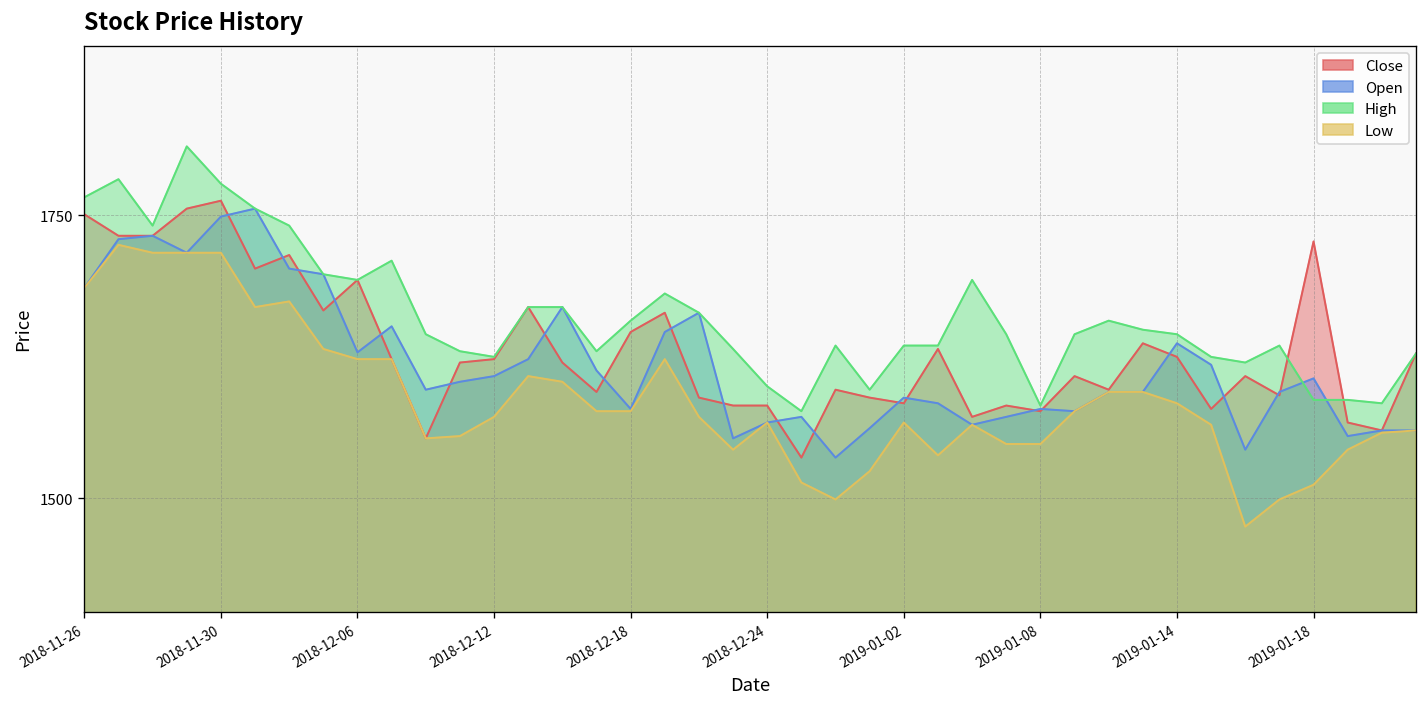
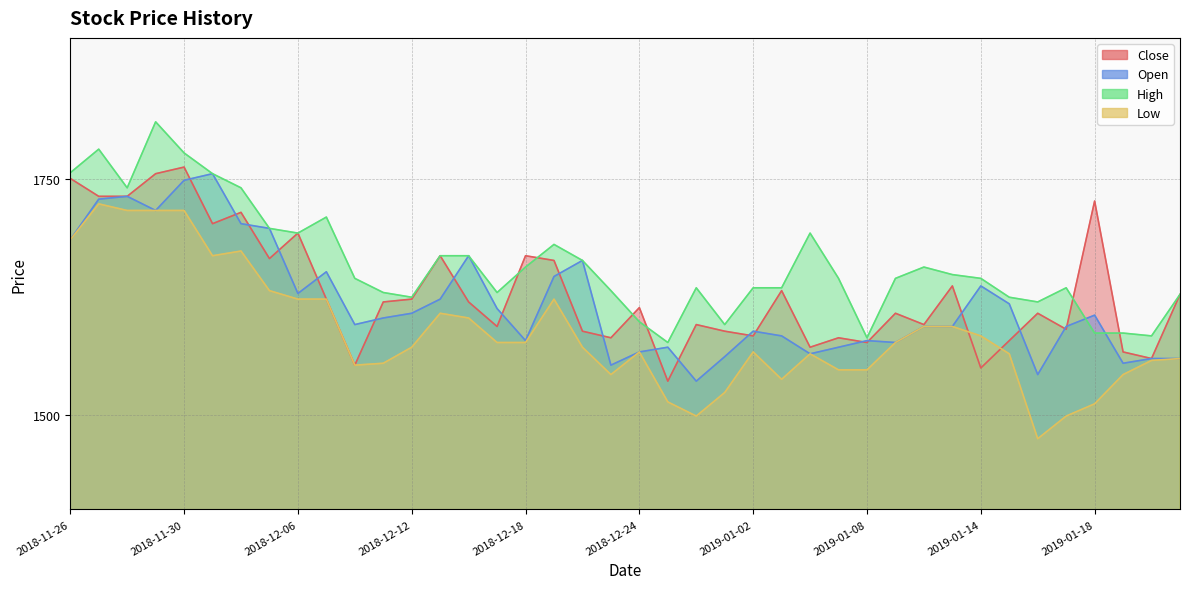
High, 2018-11-26: 1770 -> 1760
Close, 2018-12-18: 1650 -> 1670
Close, 2018-12-24: 1580 -> 1610
Close, 2019-01-14: 1630 -> 1550
